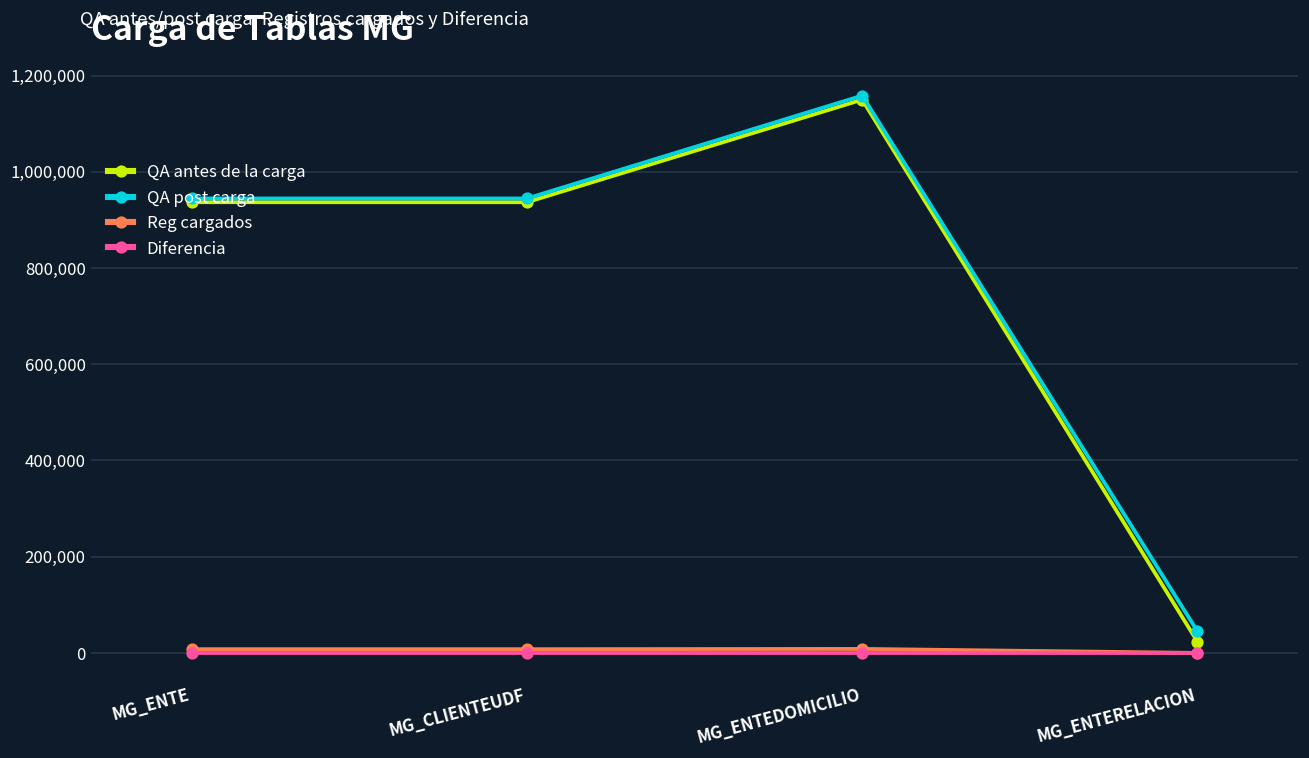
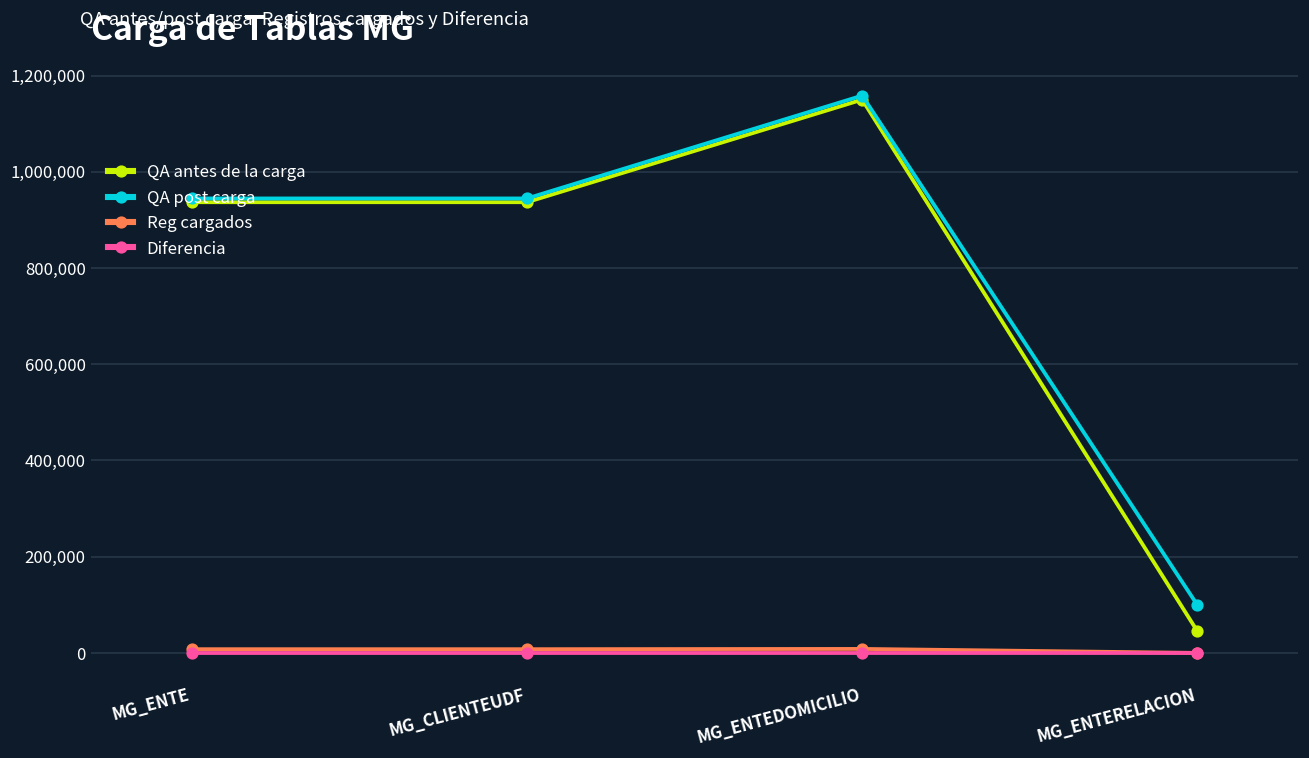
QA antes de la carga, MG_ENTERELACION: 20,000 -> 40,000
QA post carga, MG_ENTERELACION: 40,000 -> 100,000
